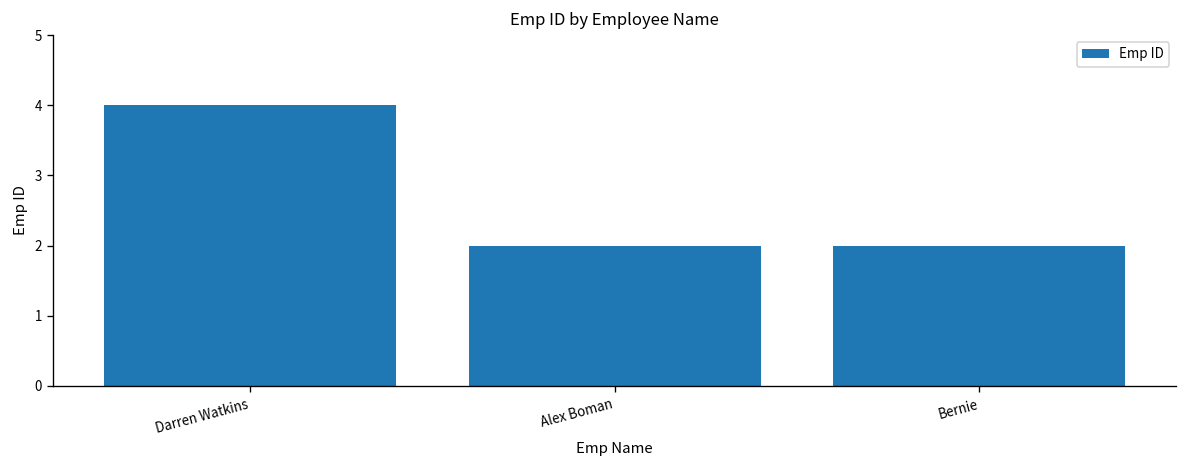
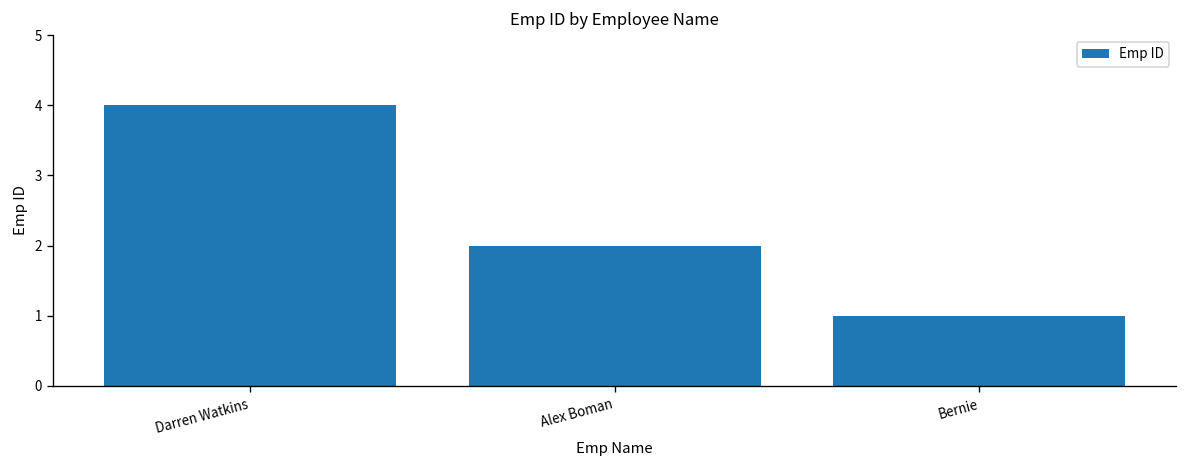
Bernie: 2 -> 1
